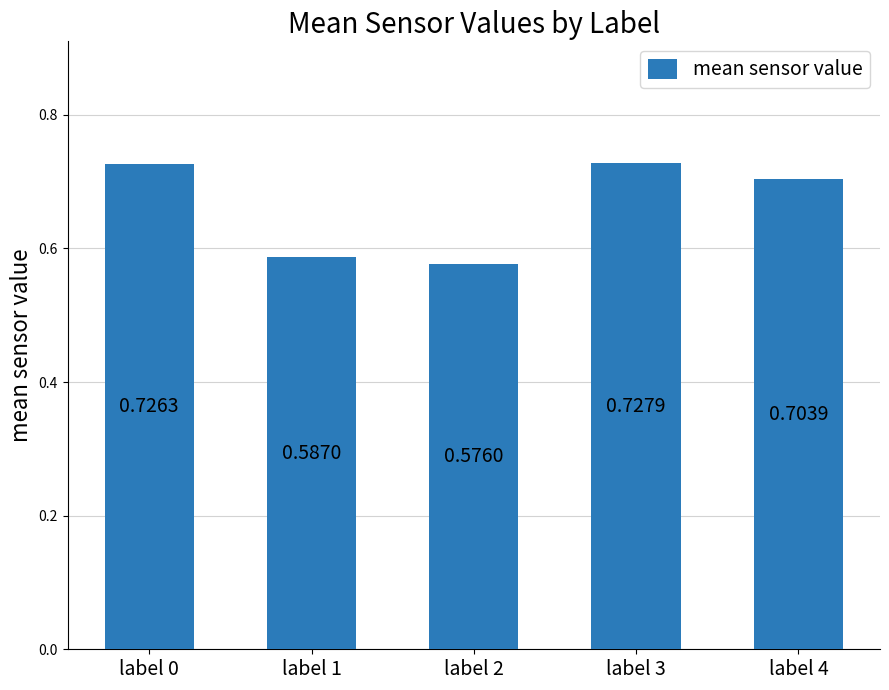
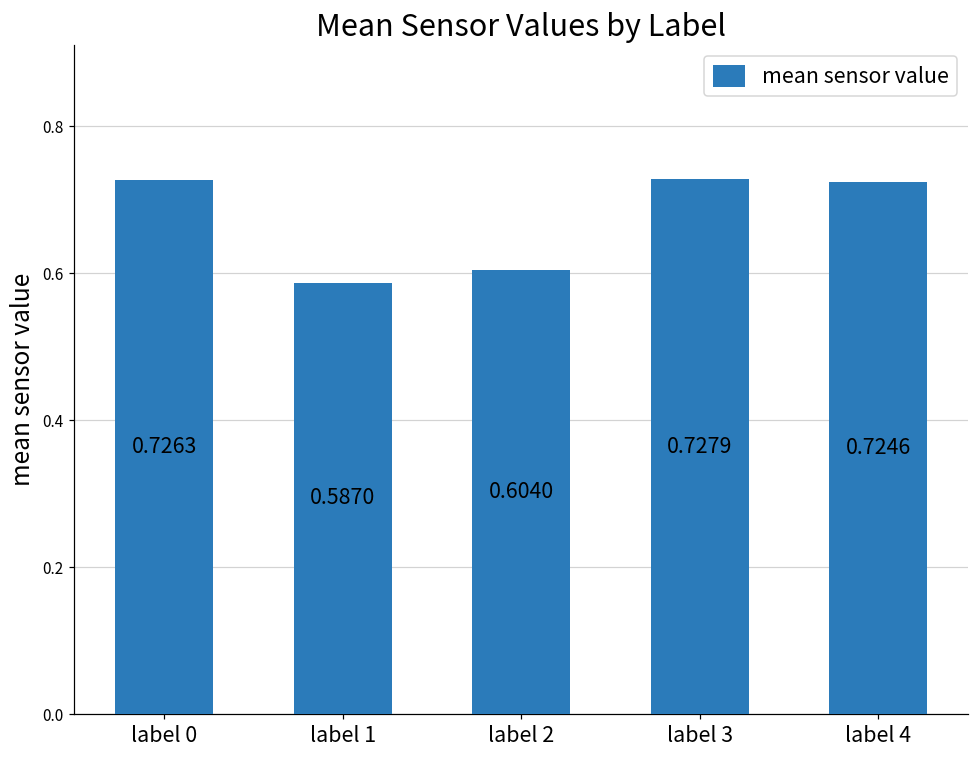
label 2: 0.5760 -> 0.6040
label 4: 0.7039 -> 0.7246
